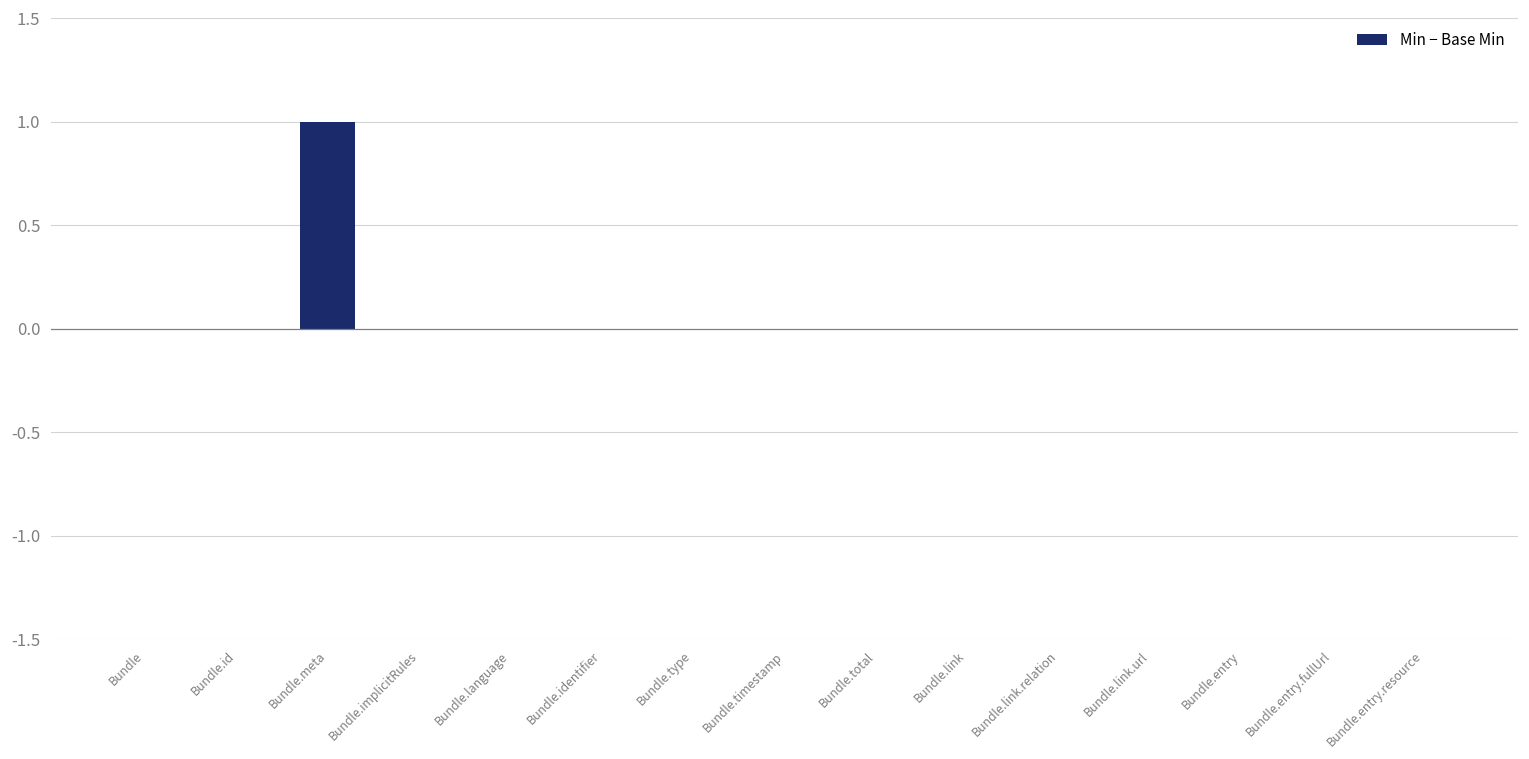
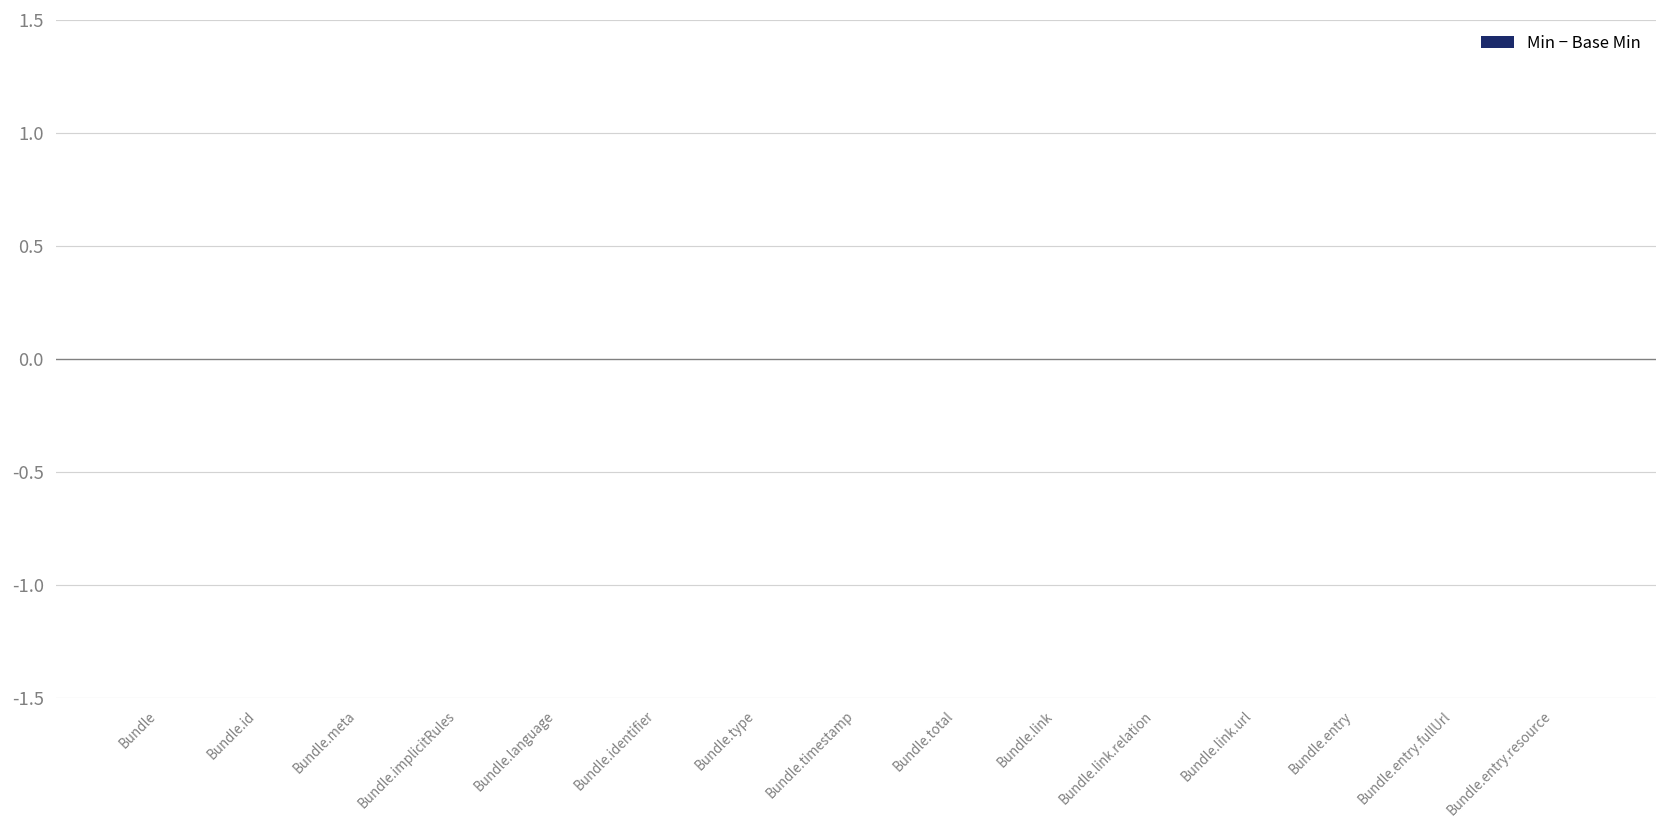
Bundle.meta: 1 -> 0
